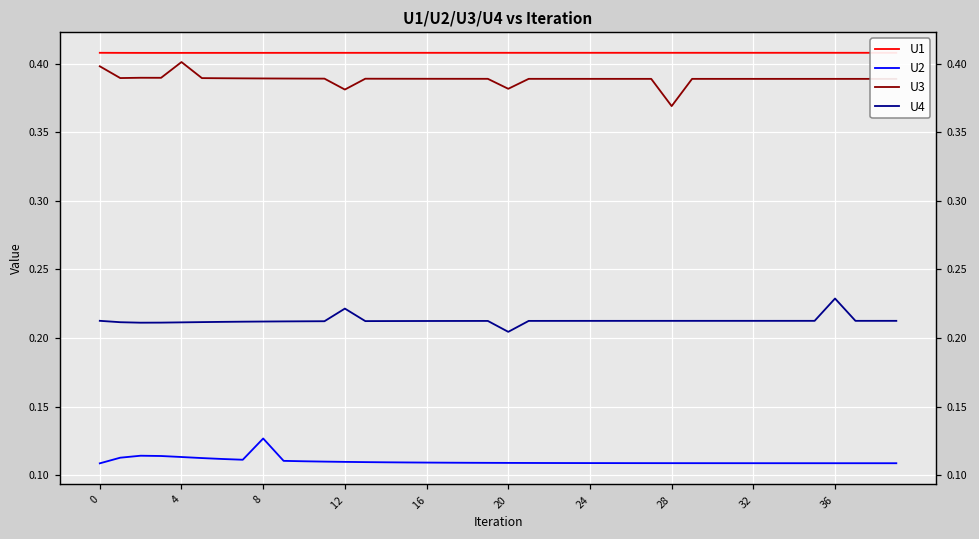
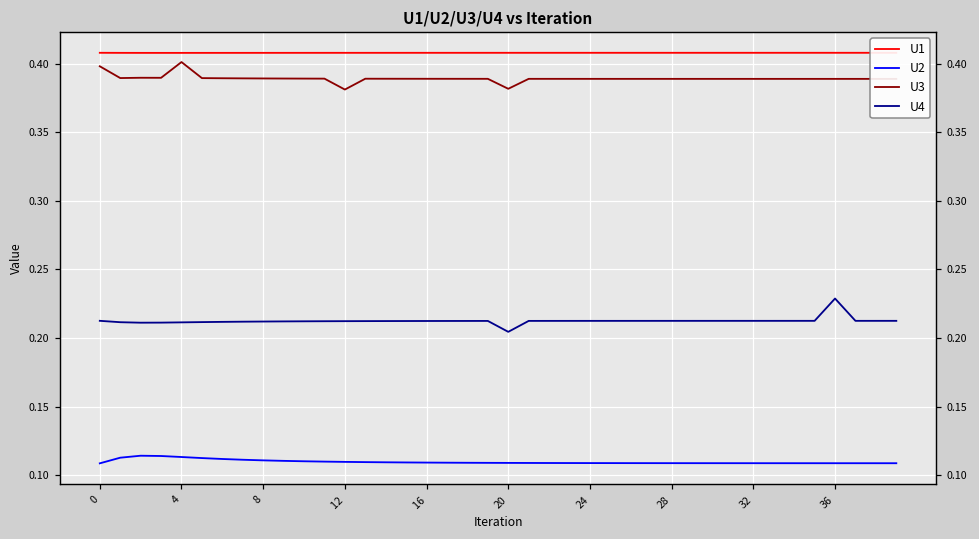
U2, 8: 0.127 -> 0.111
U4, 12: 0.222 -> 0.212
U3, 28: 0.369 -> 0.389
